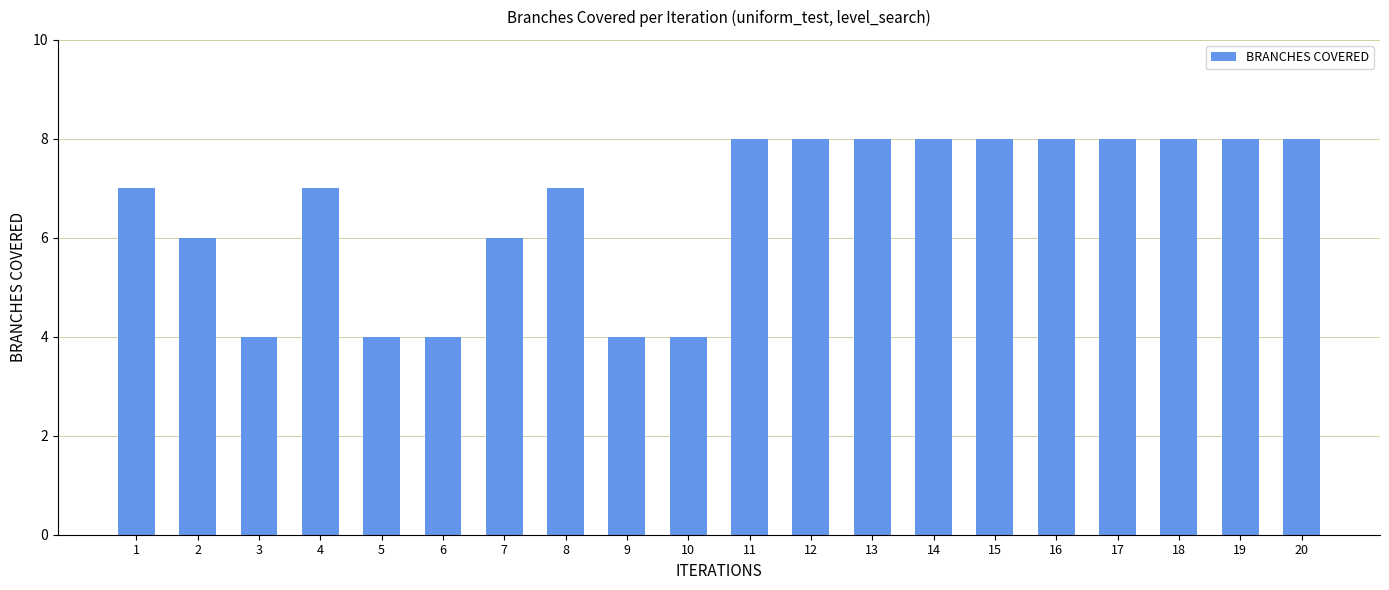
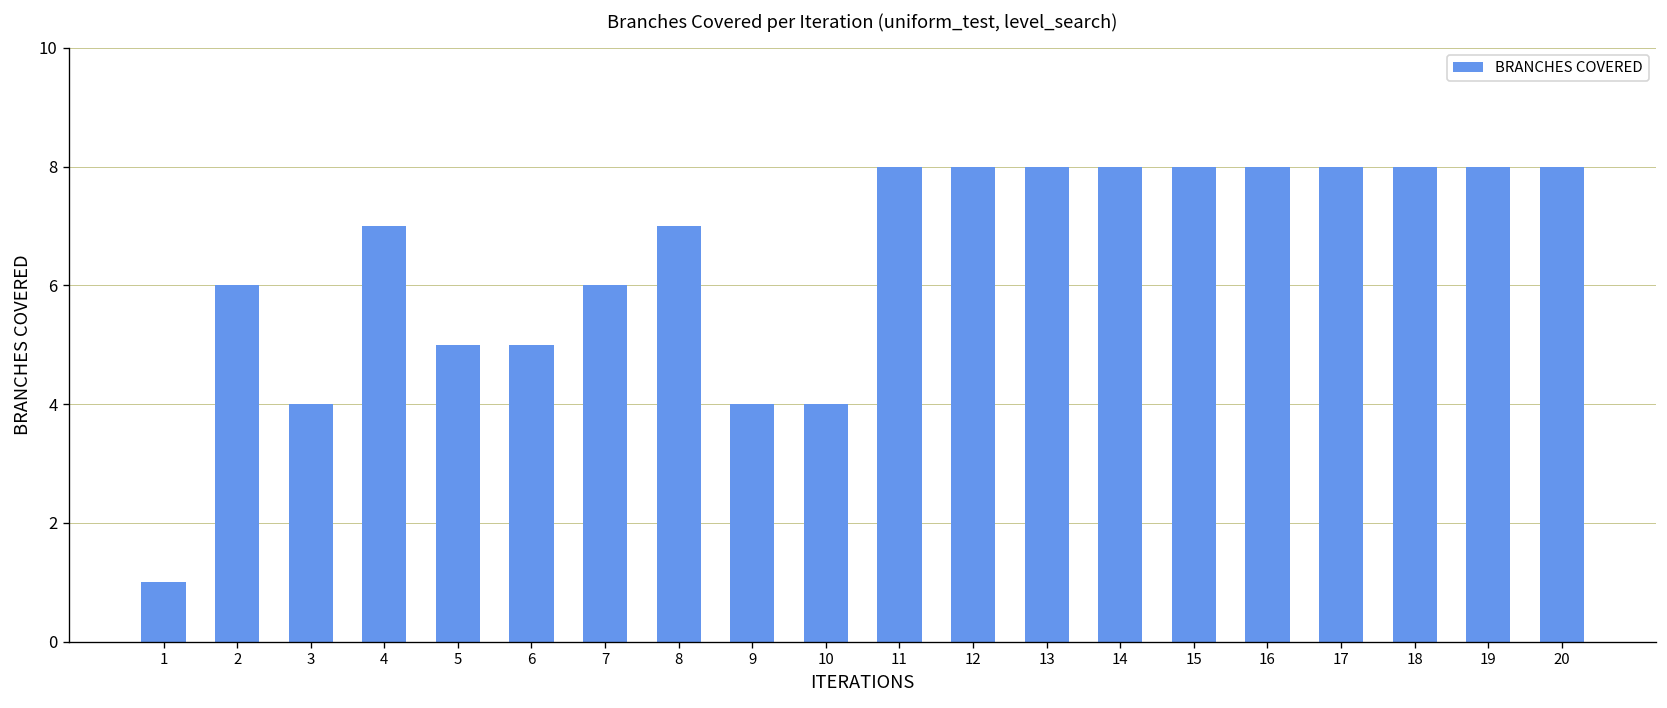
1: 7 -> 1
5: 4 -> 5
6: 4 -> 5
